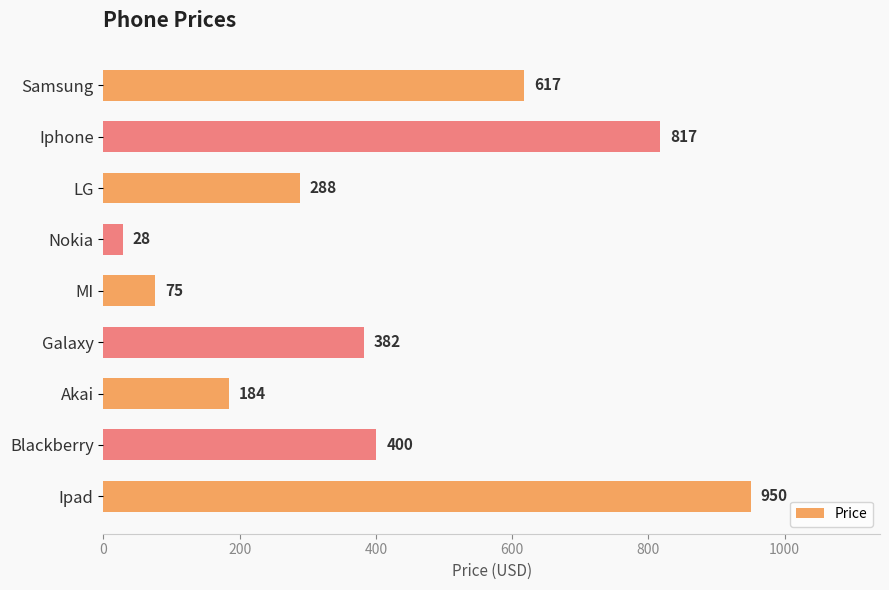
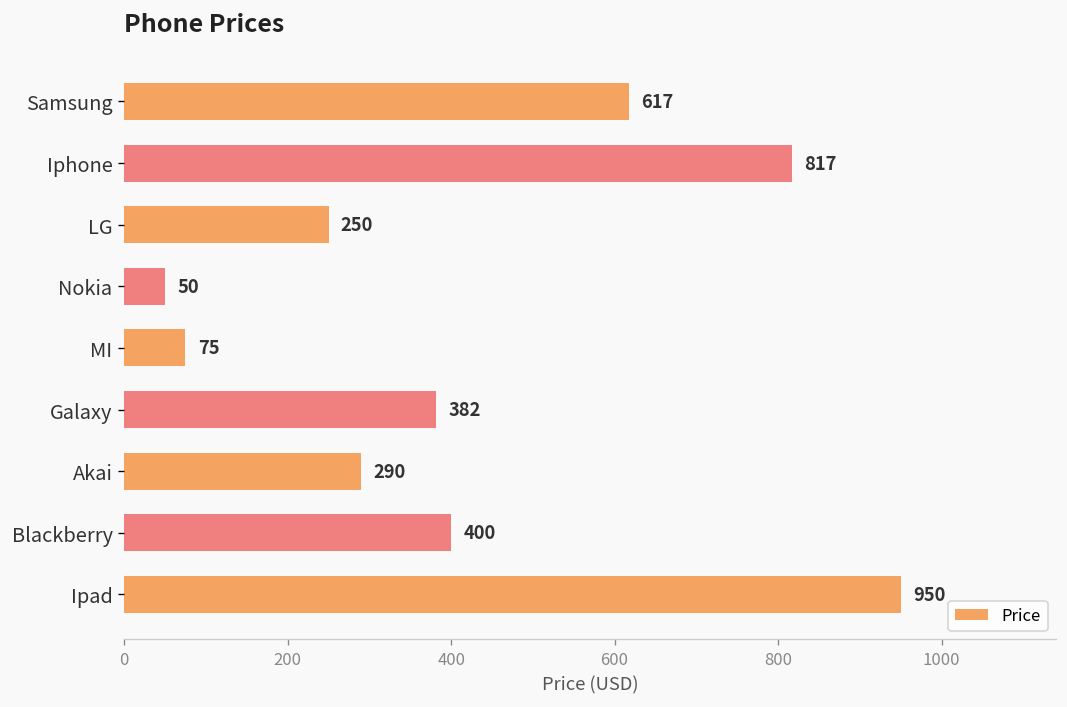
LG: 288 -> 250
Nokia: 28 -> 50
Akai: 184 -> 290
